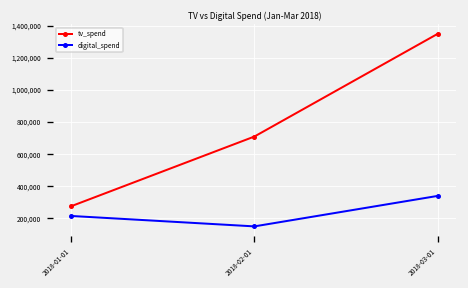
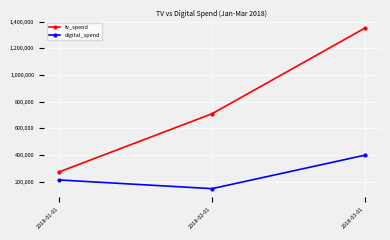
digital_spend, 2018-03-01: 340,000 -> 400,000
